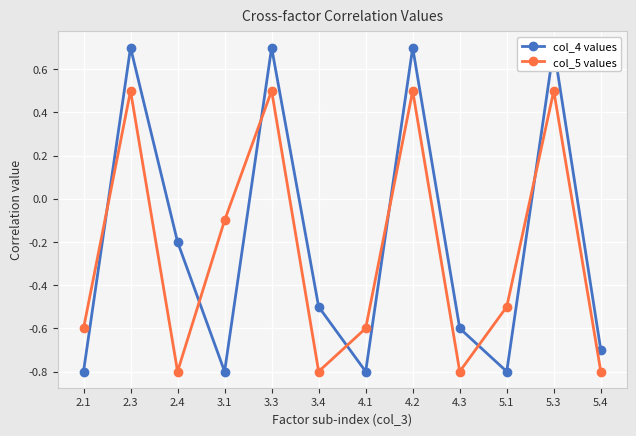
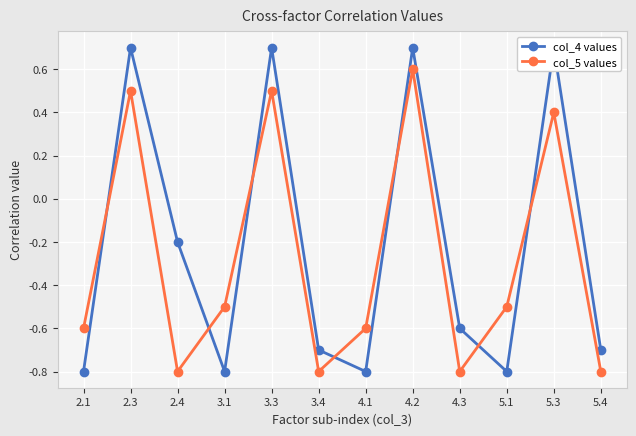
col_5 values, 3.1: -0.1 -> -0.5
col_4 values, 3.4: -0.5 -> -0.7
col_5 values, 4.2: 0.5 -> 0.6
col_5 values, 5.3: 0.5 -> 0.4
